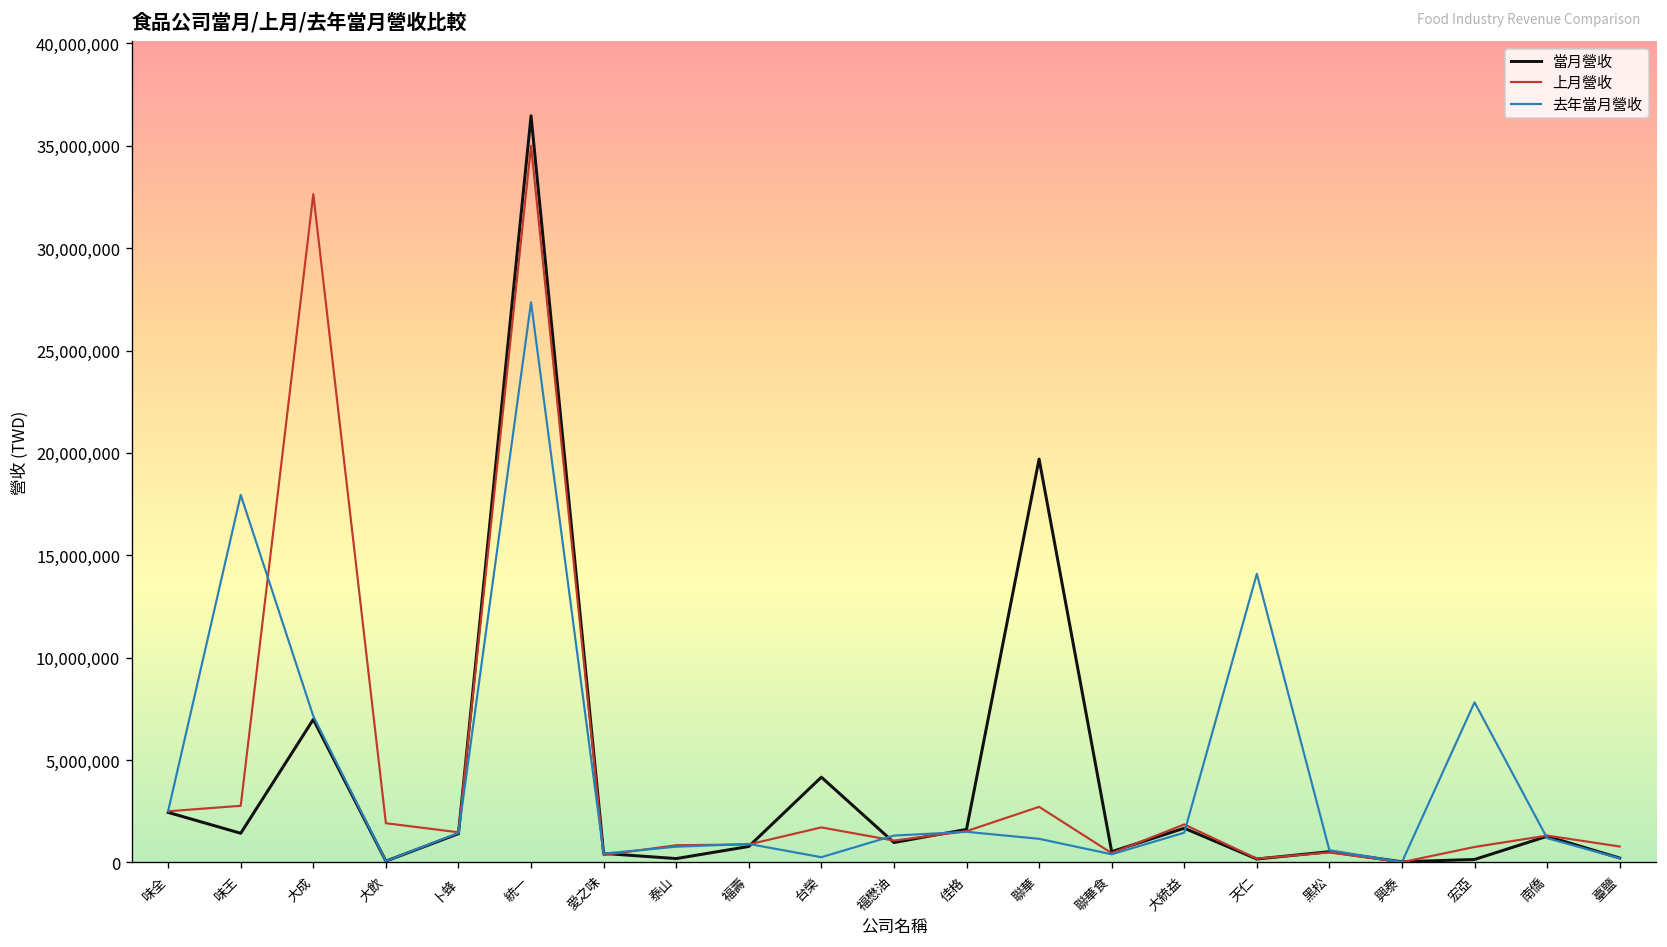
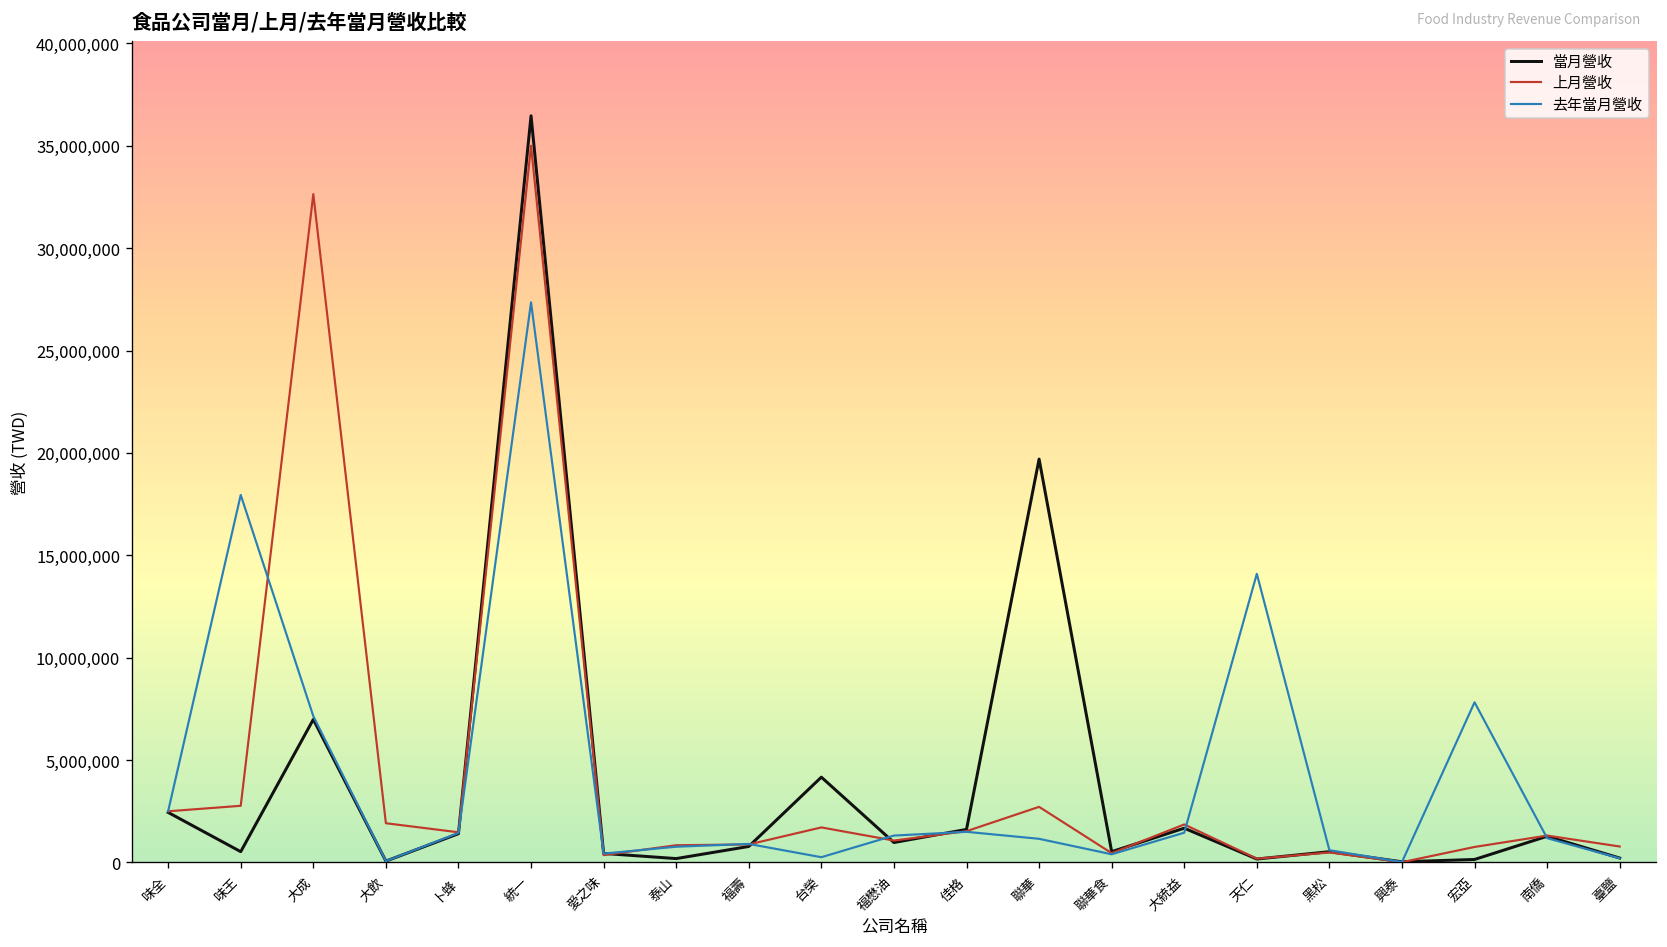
當月營收, 味王: 1,400,000 -> 500,000
